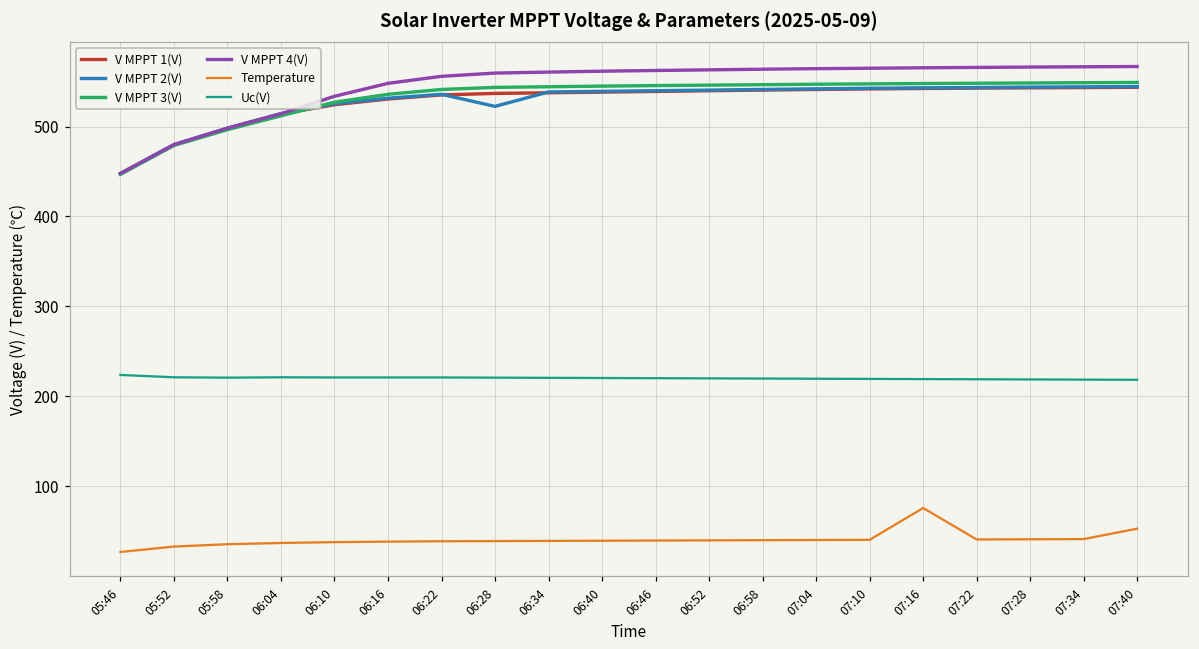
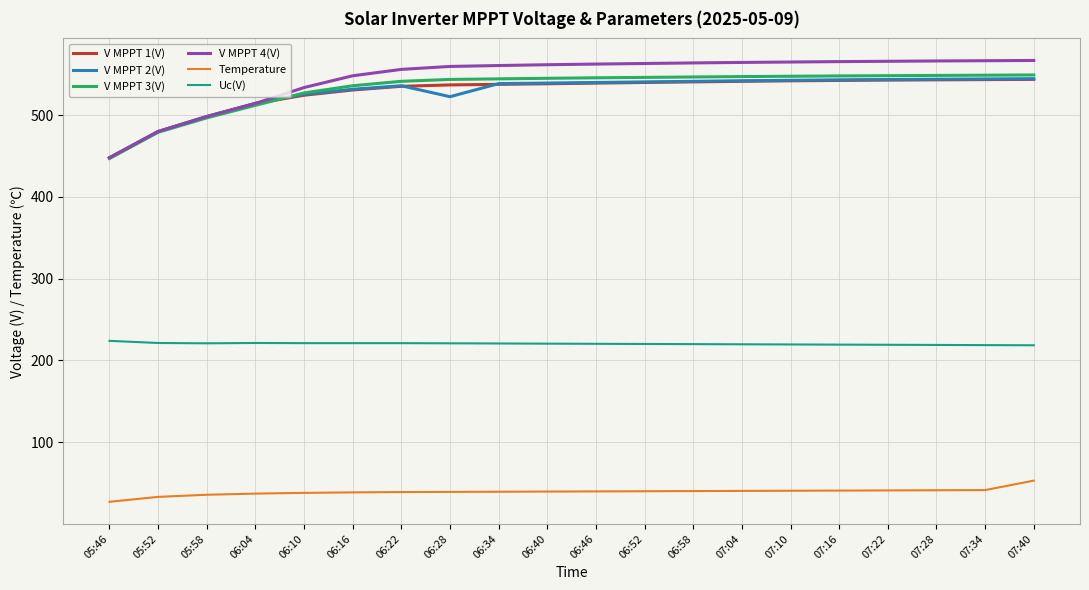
Temperature, 07:16: 80 -> 40
